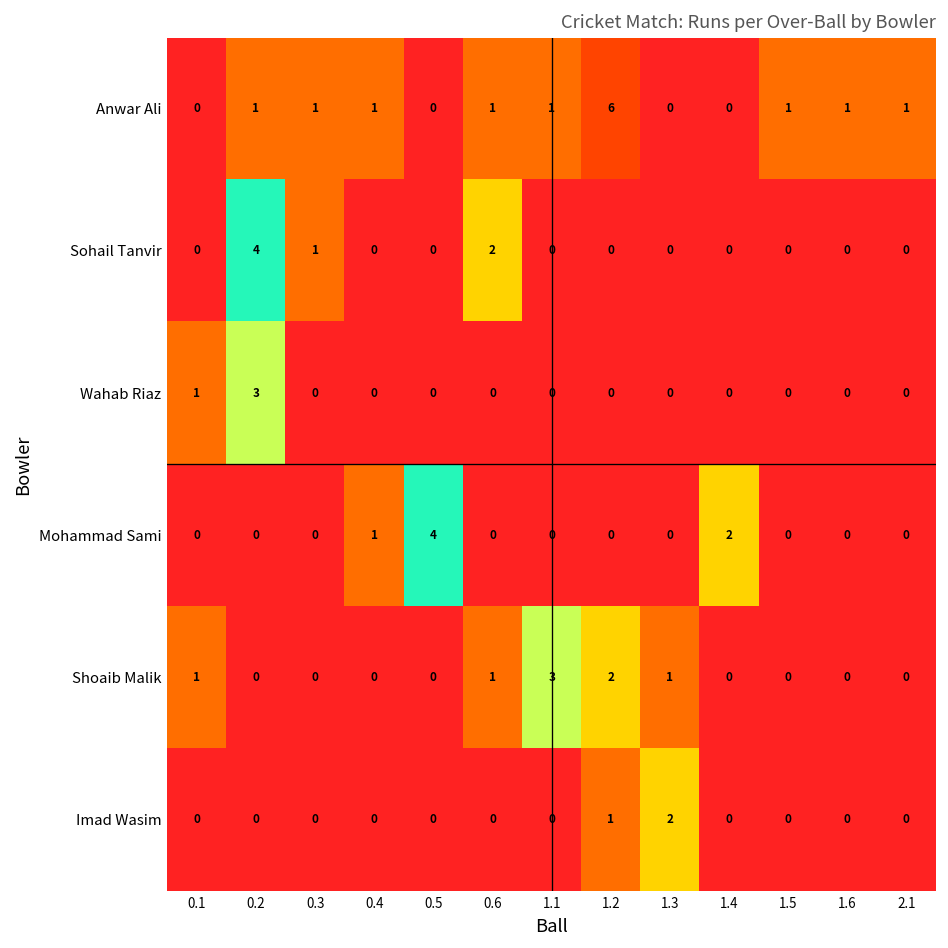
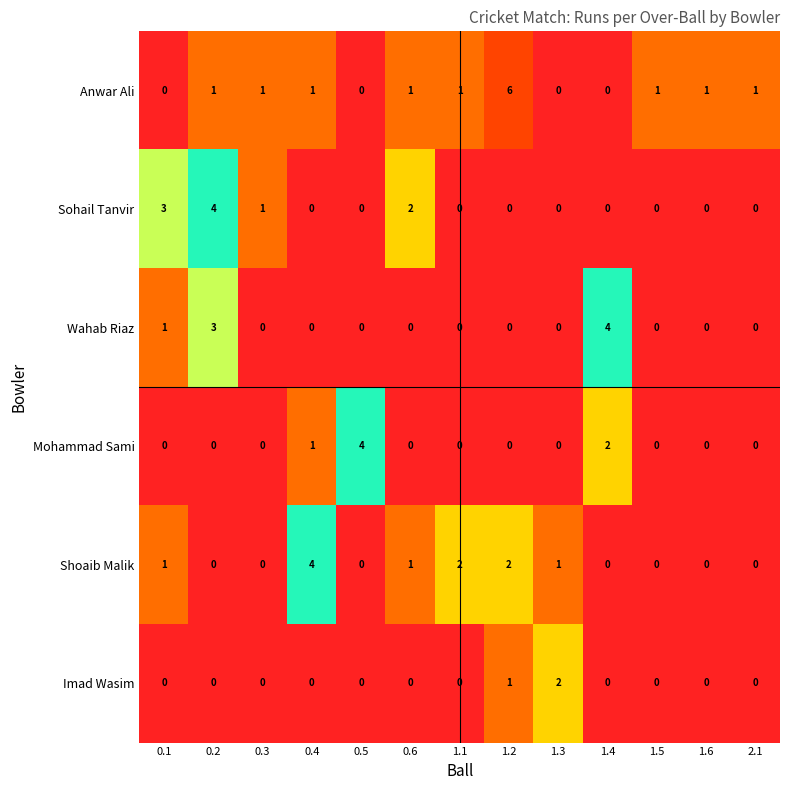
Sohail Tanvir, 0.1: 0 -> 3
Wahab Riaz, 1.4: 0 -> 4
Shoaib Malik, 0.4: 0 -> 4
Shoaib Malik, 1.1: 3 -> 2
